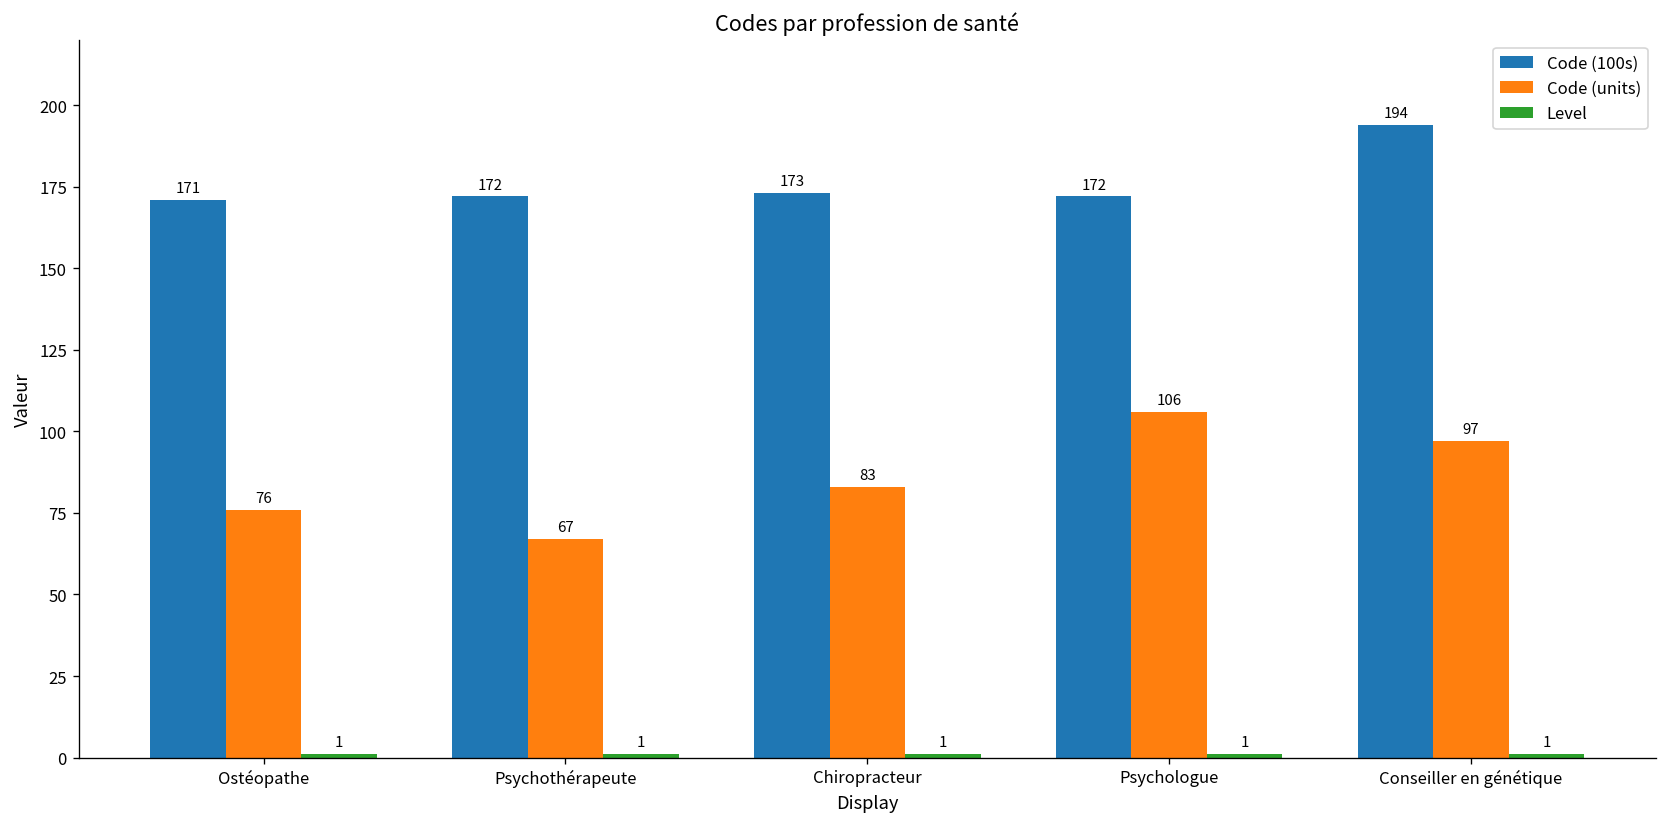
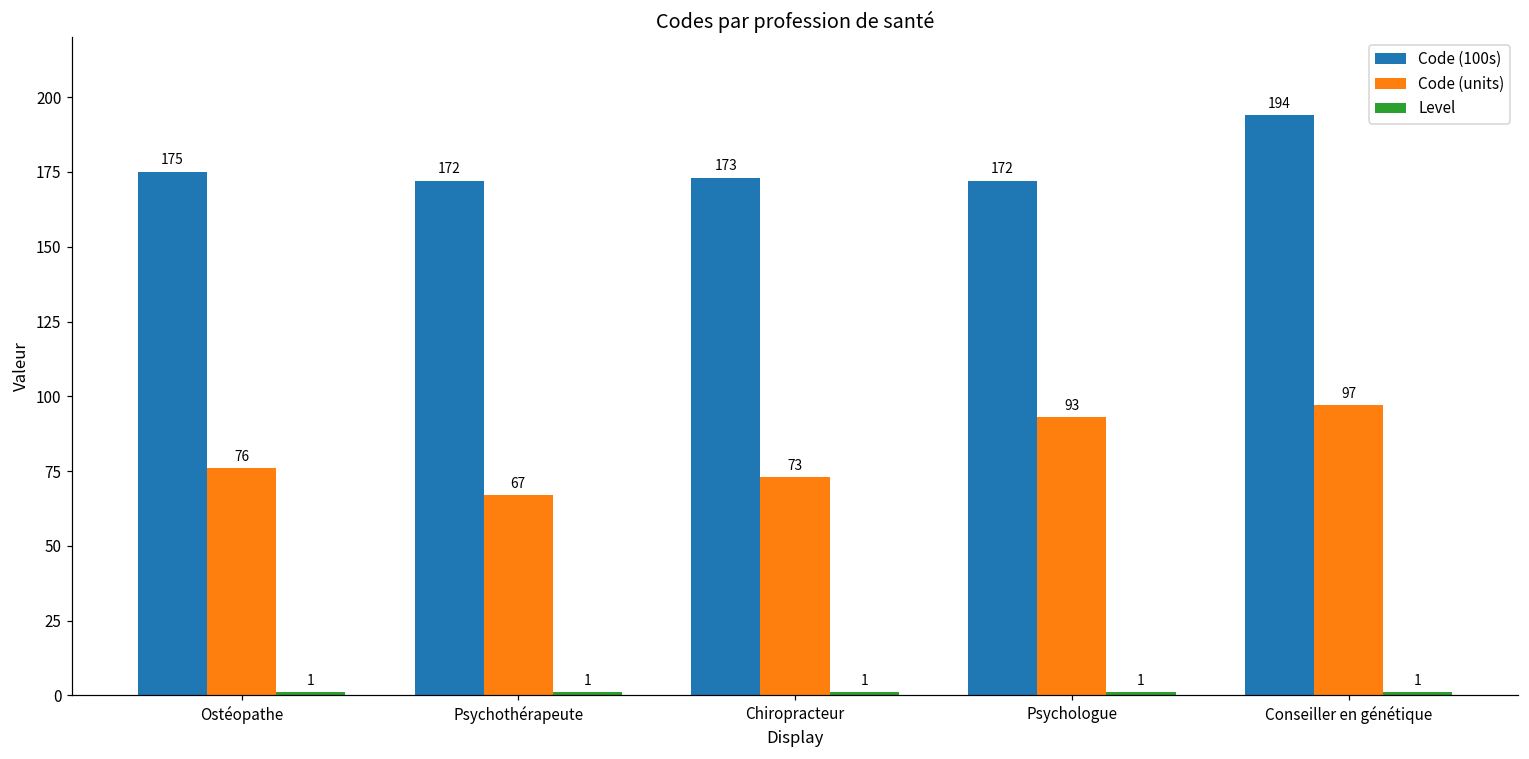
Code (100s), Ostéopathe: 171 -> 175
Code (units), Chiropracteur: 83 -> 73
Code (units), Psychologue: 106 -> 93
